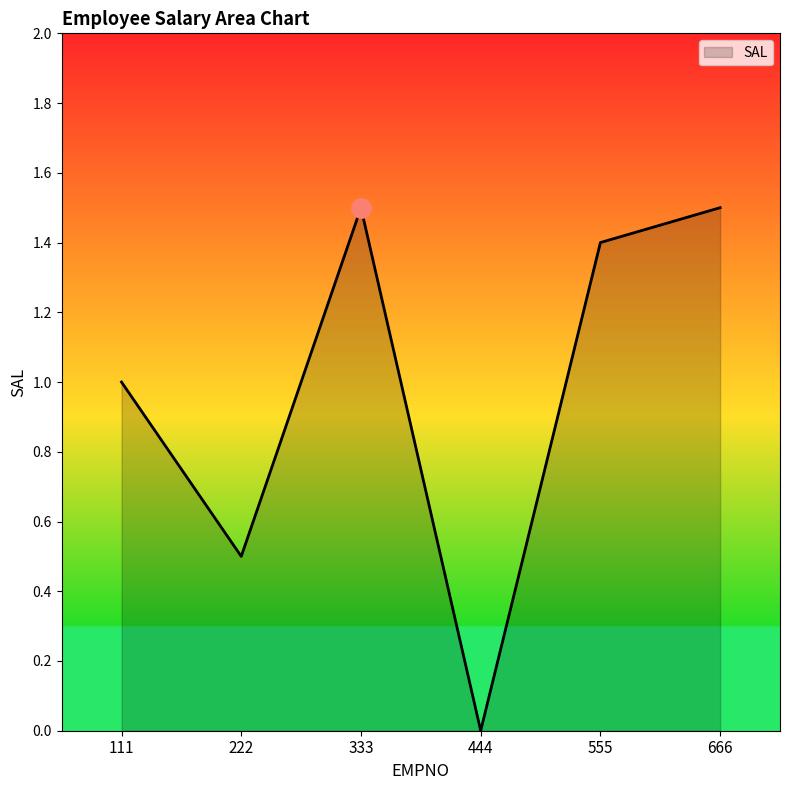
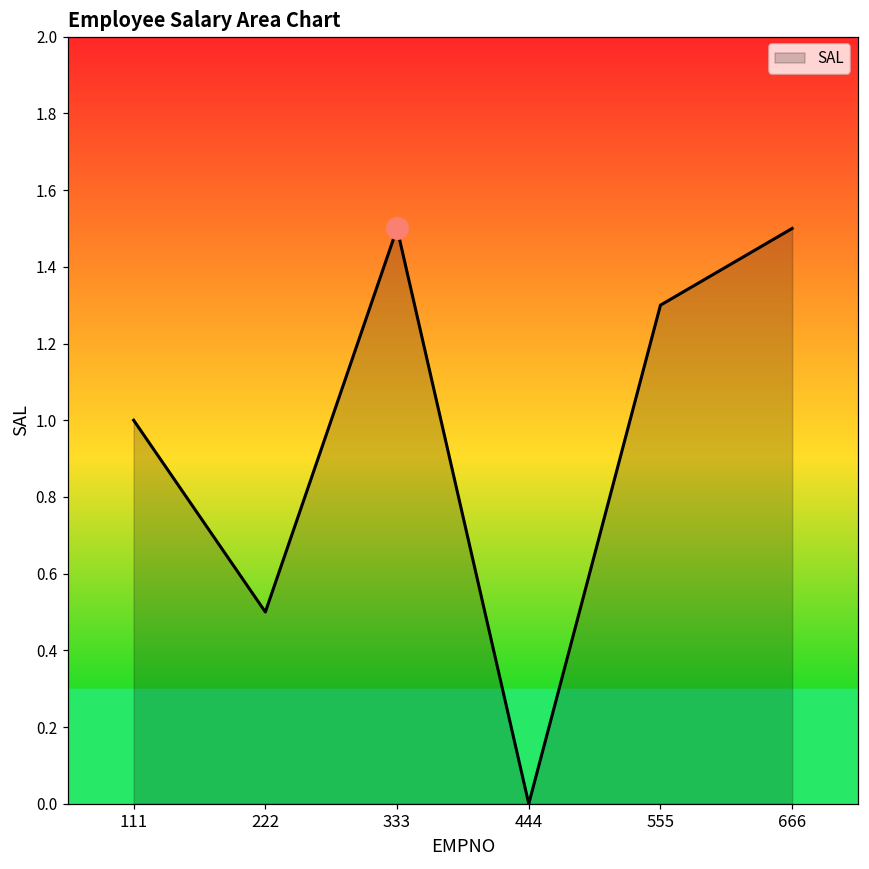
SAL, 555: 1.4 -> 1.3
